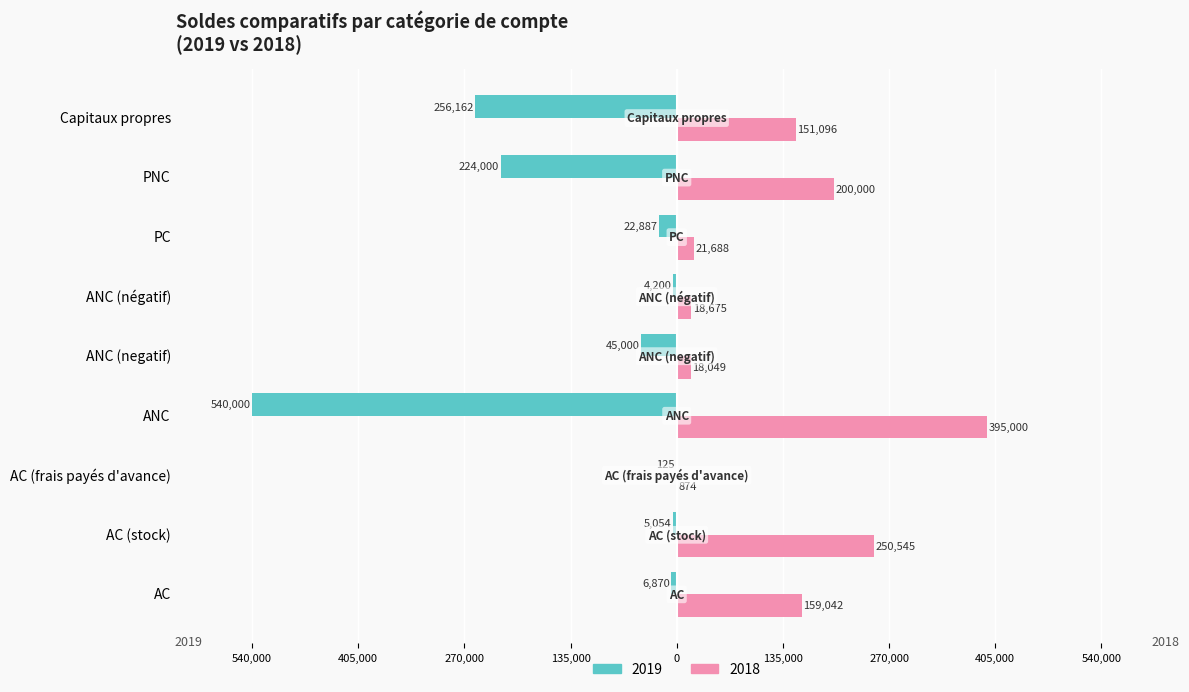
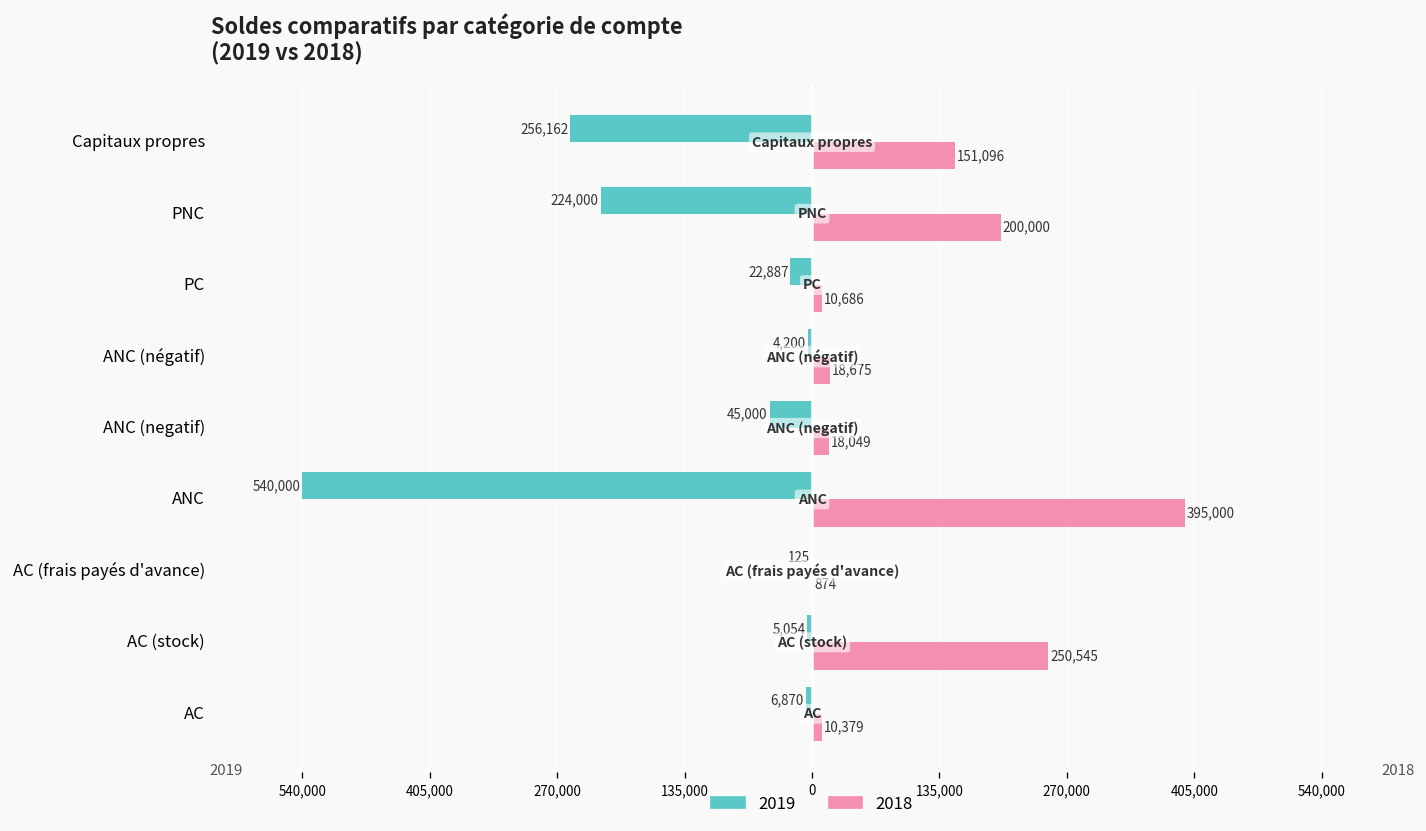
2018, PC: 21,688 -> 10,686
2018, AC: 159,042 -> 10,379
